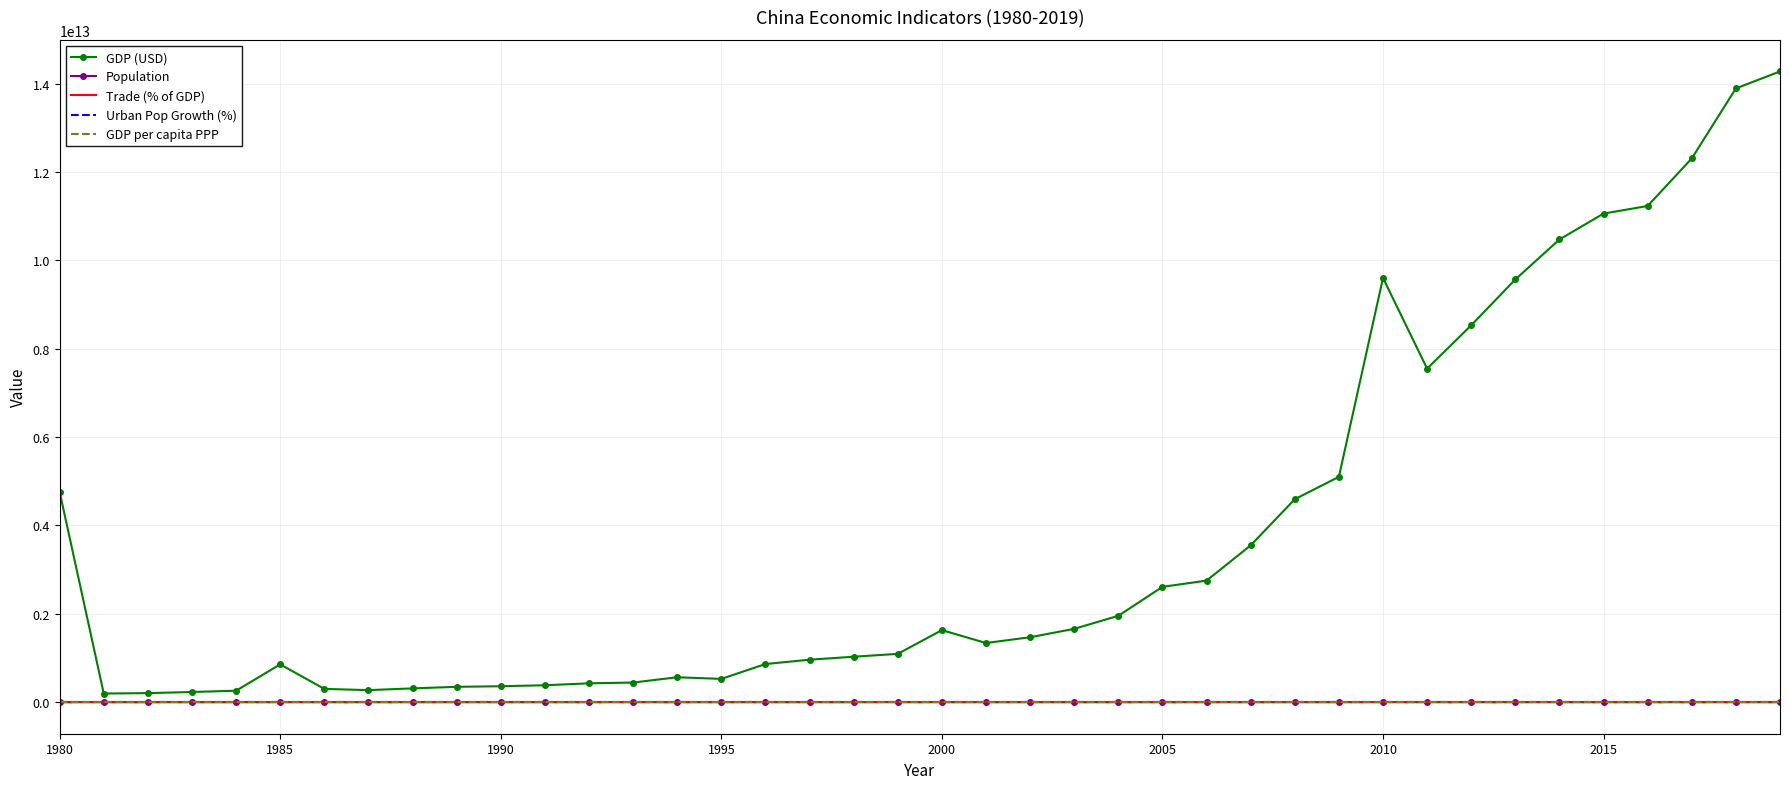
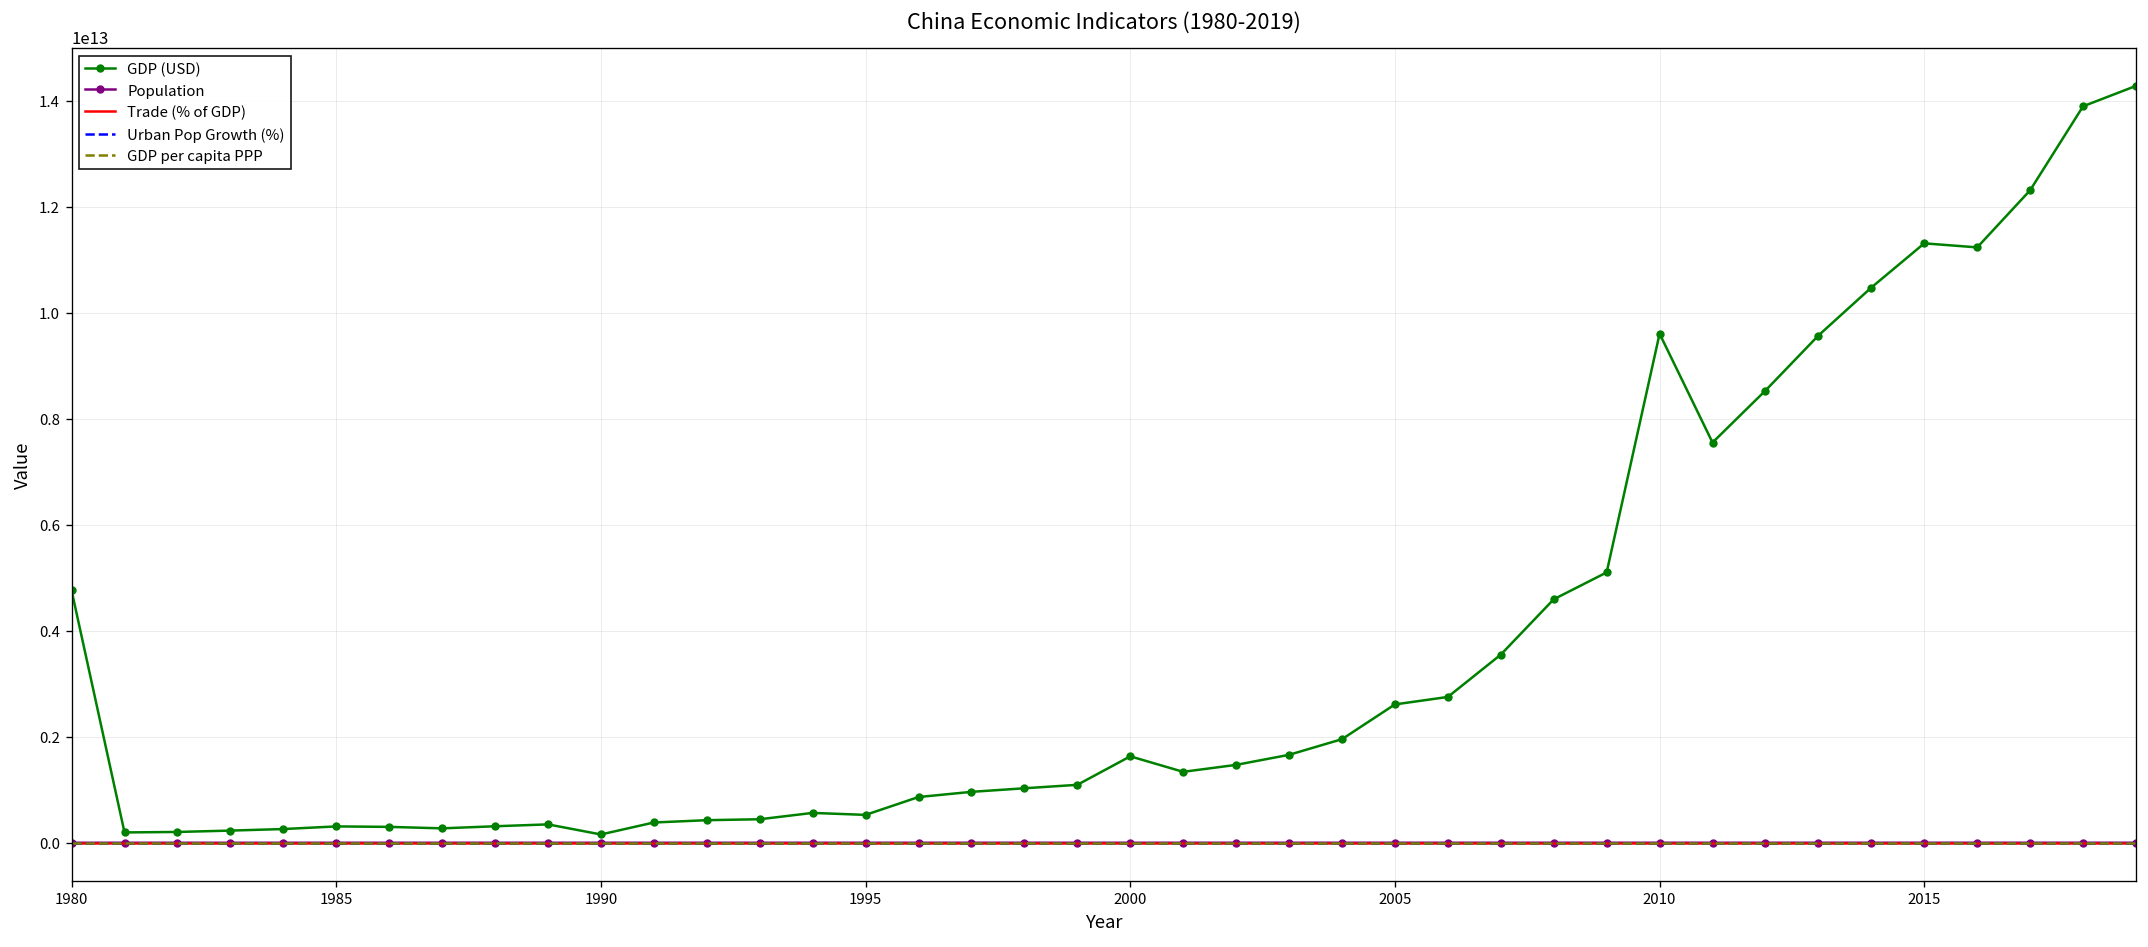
GDP (USD), 1985: 900000000000 -> 300000000000
GDP (USD), 1990: 400000000000 -> 200000000000
GDP (USD), 2015: 11100000000000 -> 11300000000000
